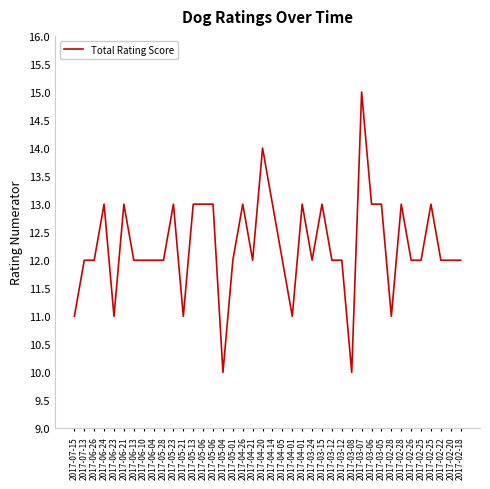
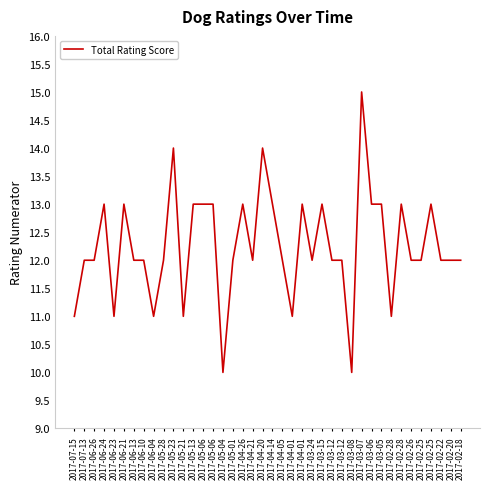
2017-06-04: 12 -> 11
2017-05-23: 13 -> 14
